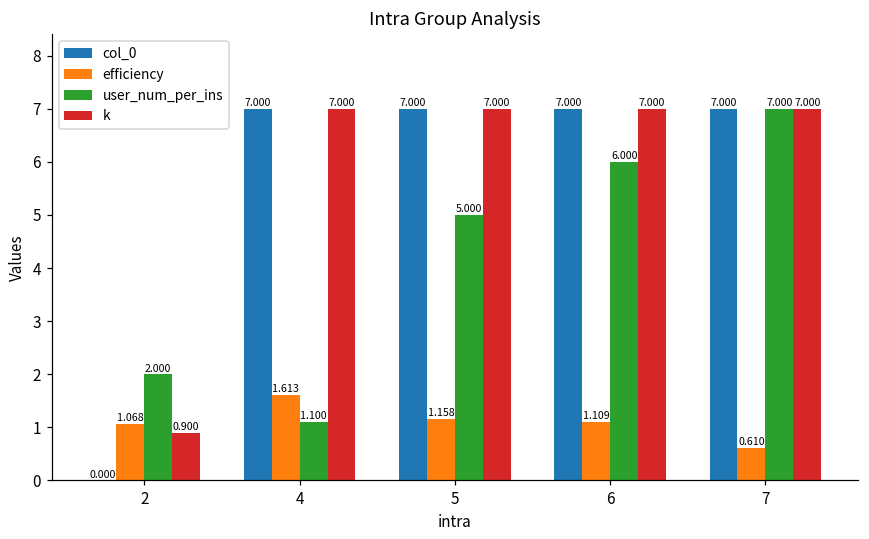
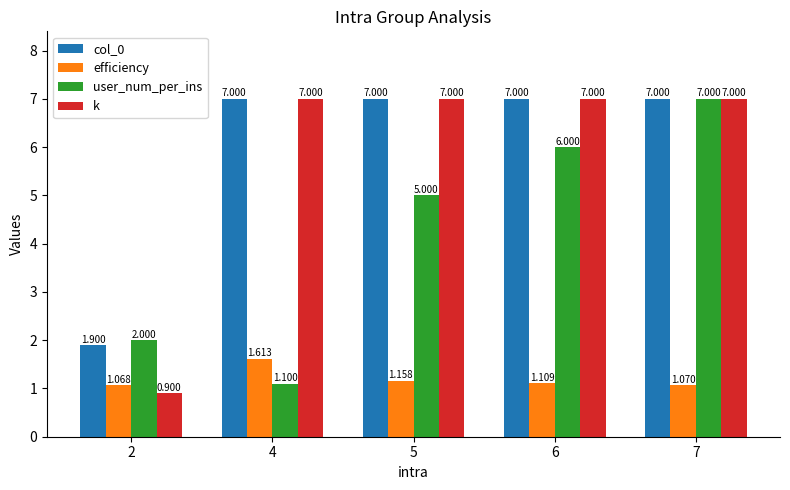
col_0, 2: 0.000 -> 1.900
efficiency, 7: 0.610 -> 1.070
